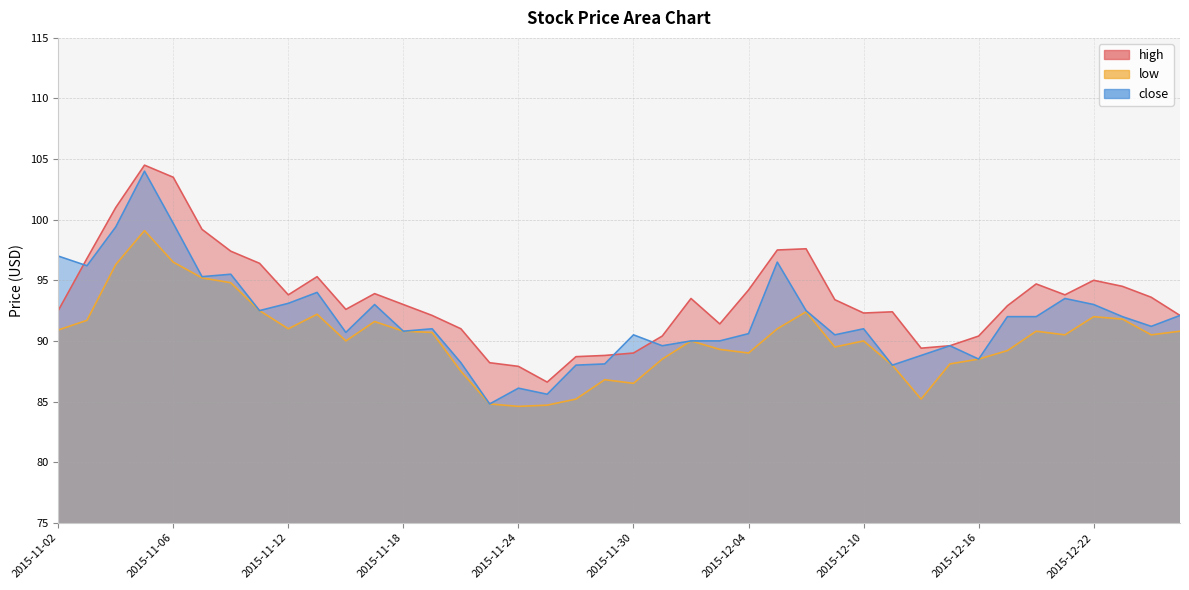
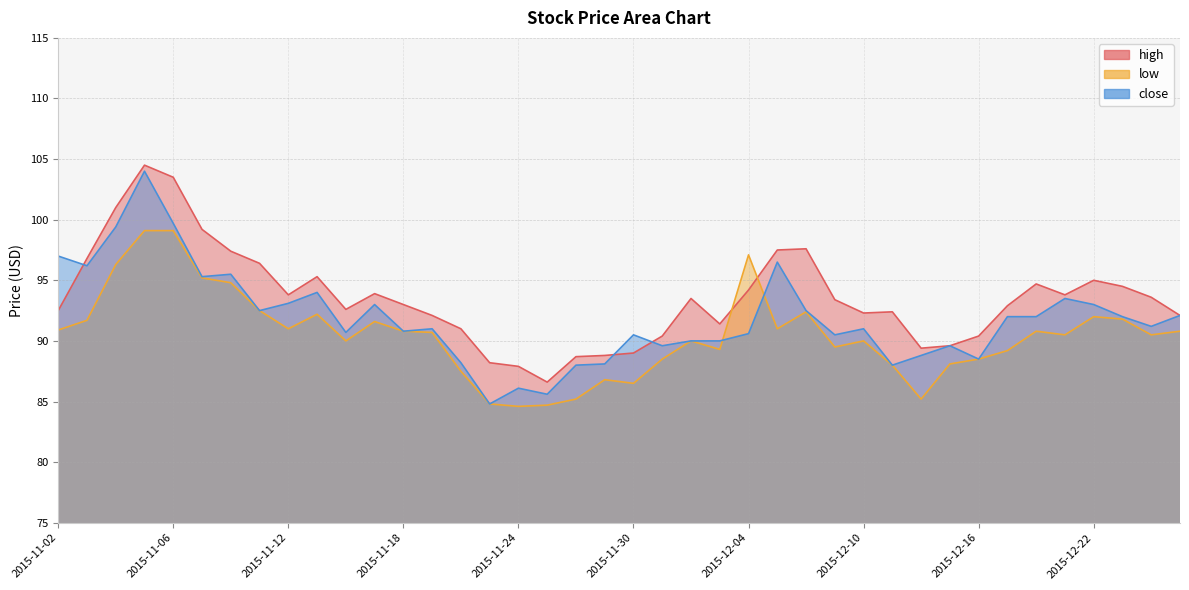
low, 2015-11-06: 96.5 -> 99.1
low, 2015-12-04: 89.0 -> 97.1
